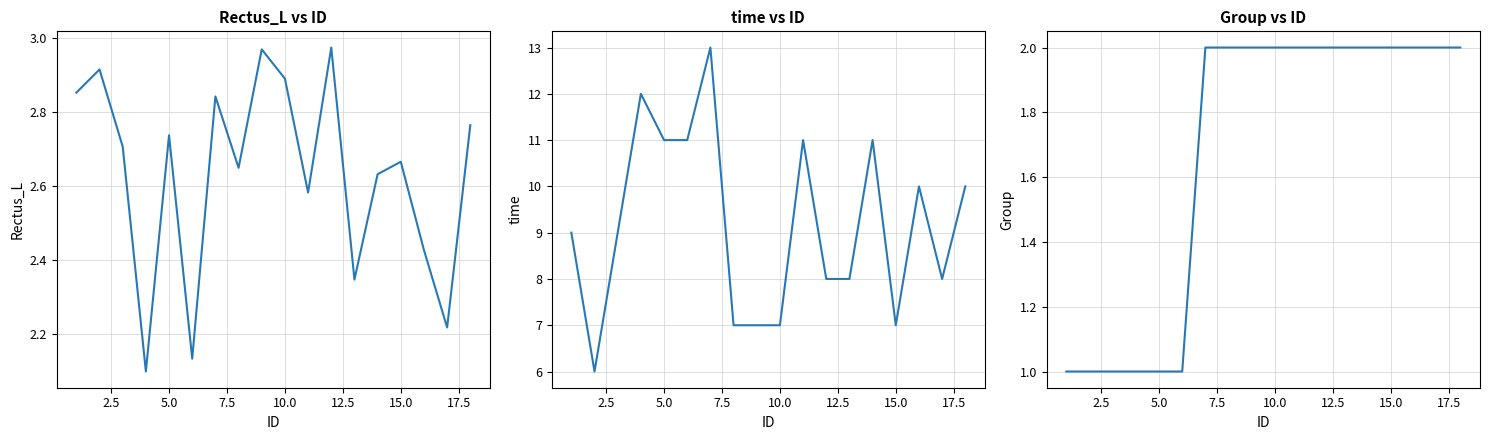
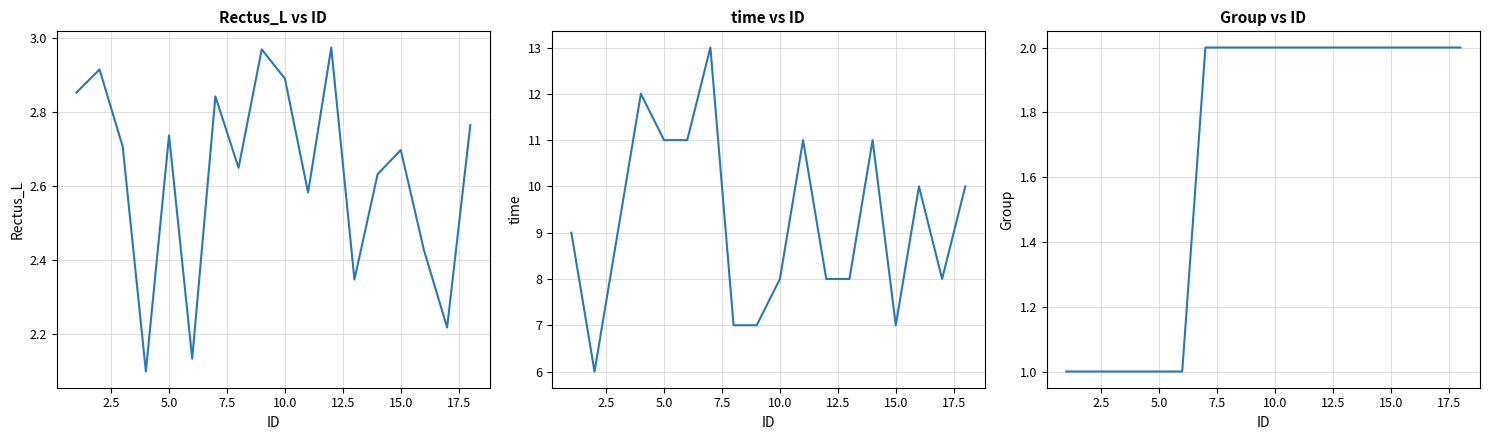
Rectus_L vs ID, 15.0: 2.66 -> 2.70
time vs ID, 10.0: 7 -> 8
